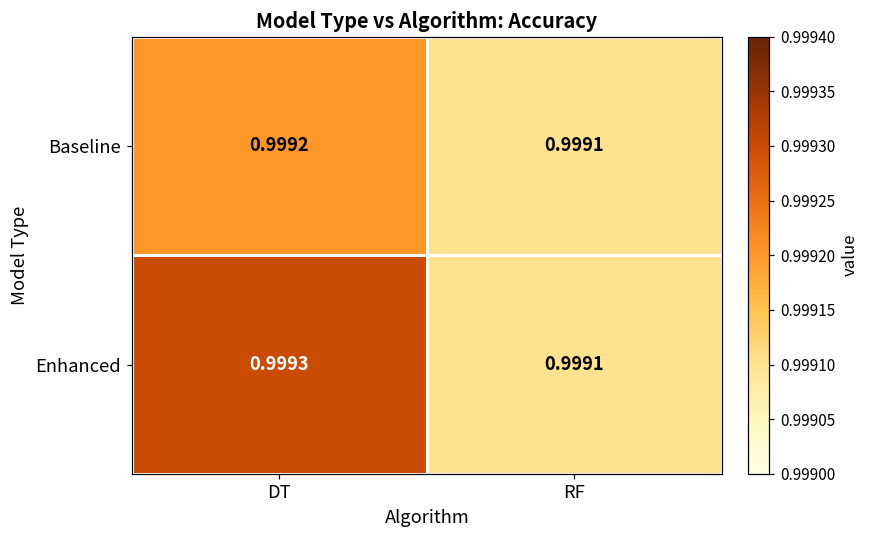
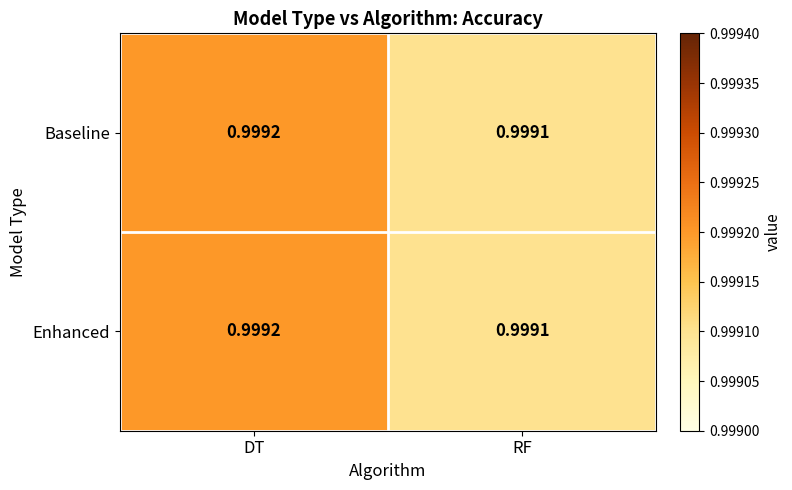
Enhanced, DT: 0.9993 -> 0.9992
